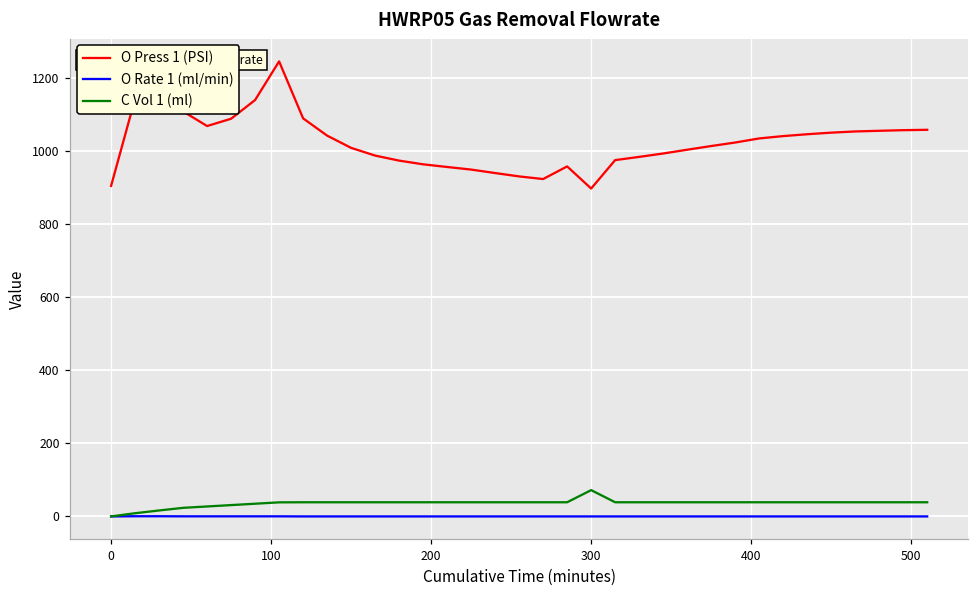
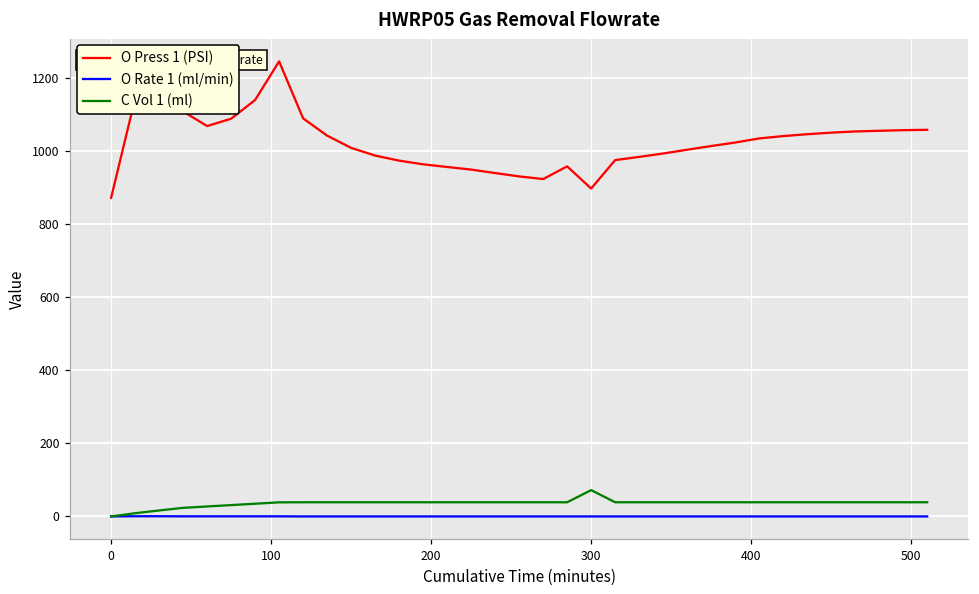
O Press 1 (PSI), 0: 900 -> 870
